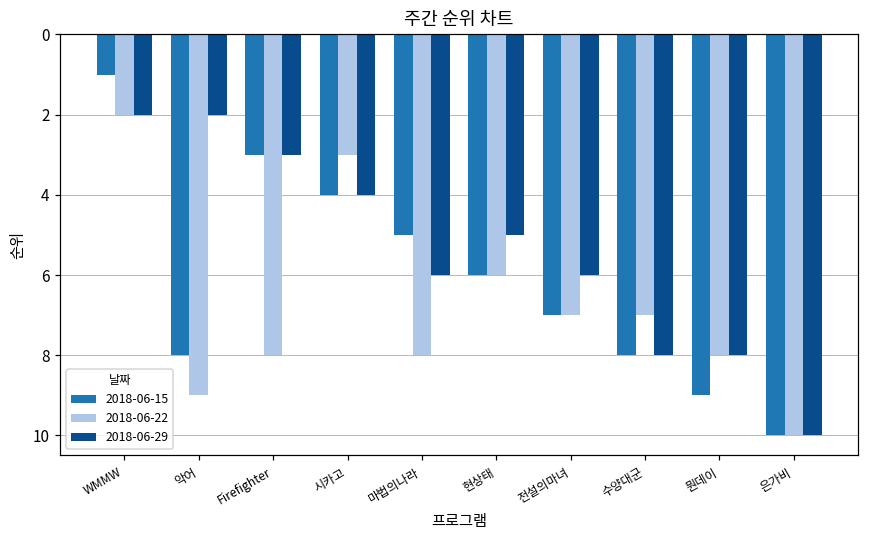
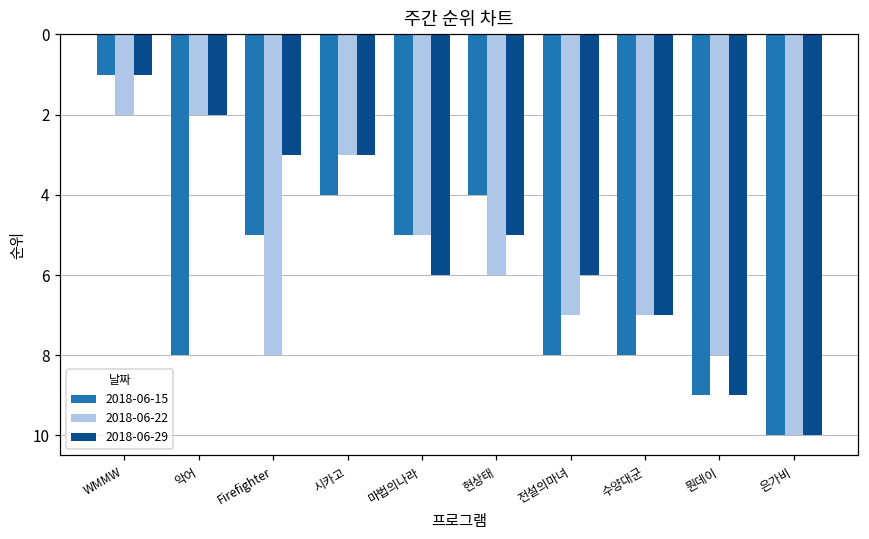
2018-06-29, WMMW: 2 -> 1
2018-06-22, 악어: 9 -> 2
2018-06-15, Firefighter: 3 -> 5
2018-06-29, 시카고: 4 -> 3
2018-06-22, 마법의나라: 8 -> 5
2018-06-15, 현상태: 6 -> 4
2018-06-15, 전설의마녀: 7 -> 8
2018-06-29, 수양대군: 8 -> 7
2018-06-29, 뭔데이: 8 -> 9
